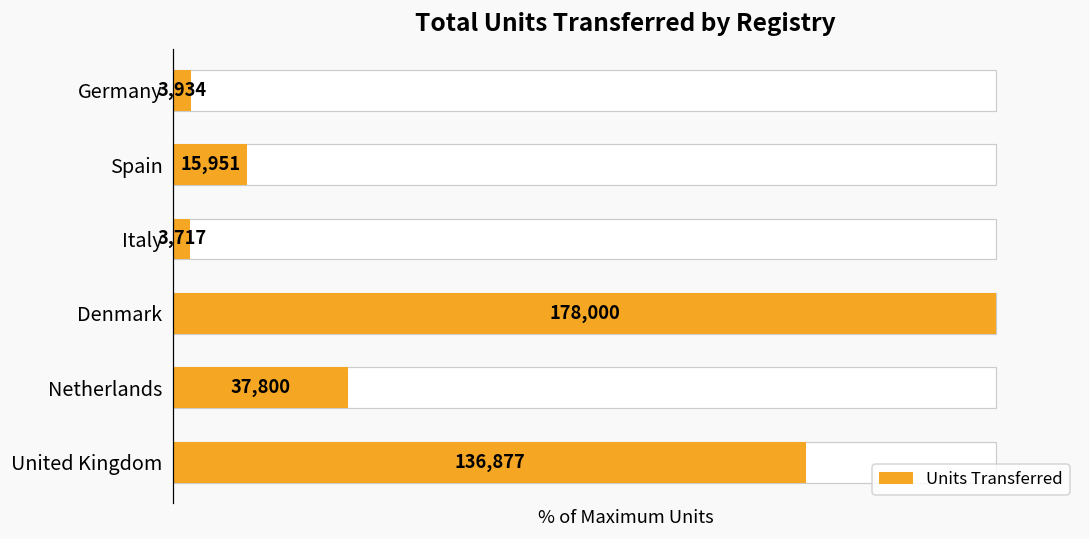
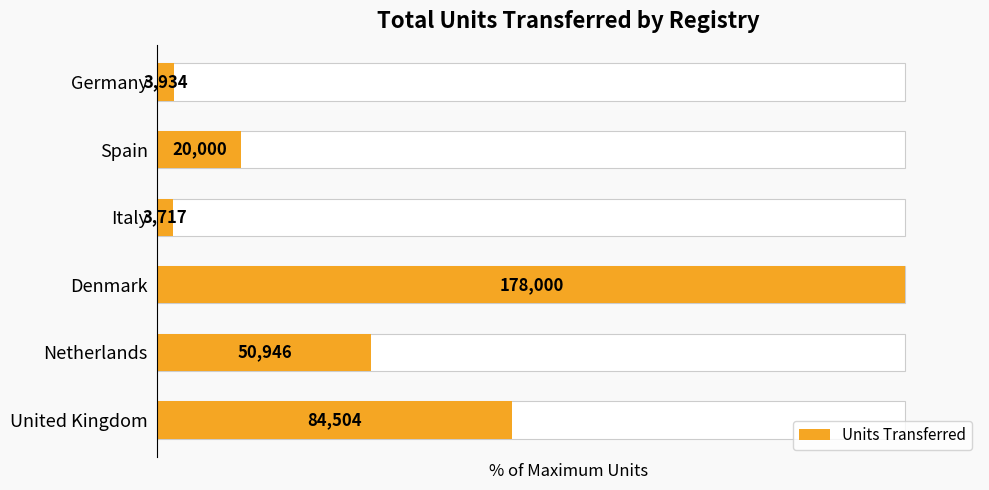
Units Transferred, Spain: 15,951 -> 20,000
Units Transferred, Netherlands: 37,800 -> 50,946
Units Transferred, United Kingdom: 136,877 -> 84,504
